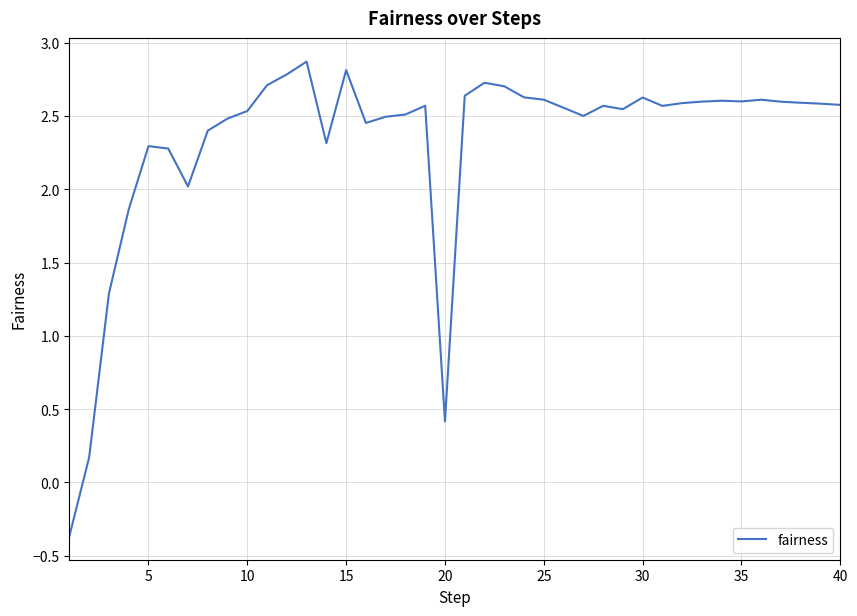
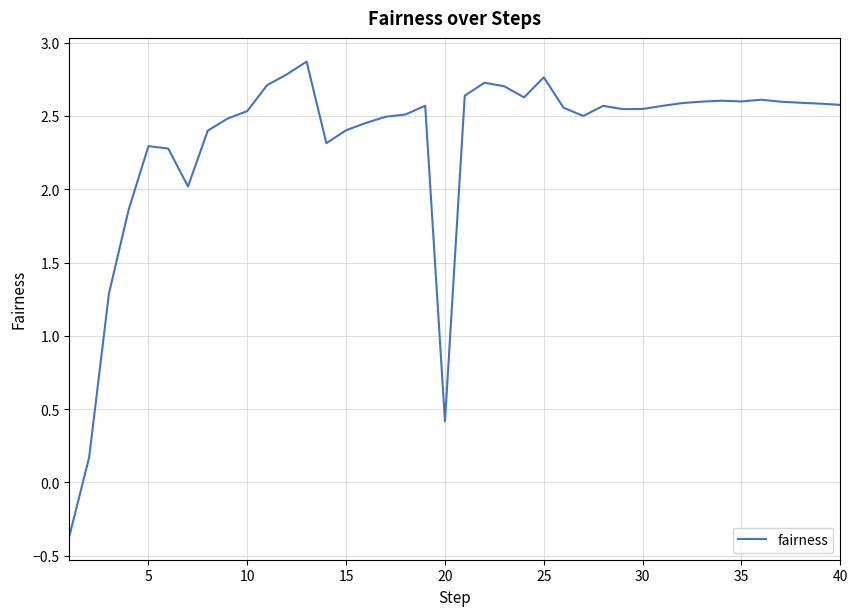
15: 2.81 -> 2.40
25: 2.61 -> 2.76
30: 2.63 -> 2.55
